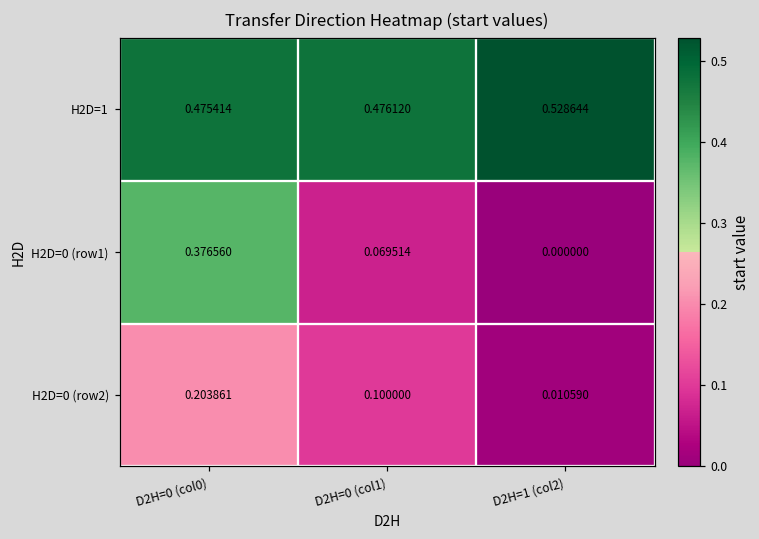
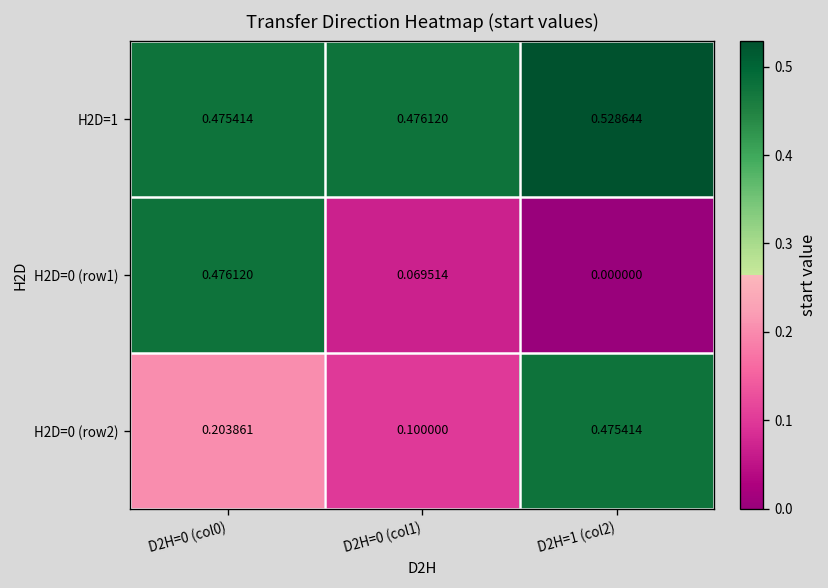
H2D=0 (row1), D2H=0 (col0): 0.376560 -> 0.476120
H2D=0 (row2), D2H=1 (col2): 0.010590 -> 0.475414
